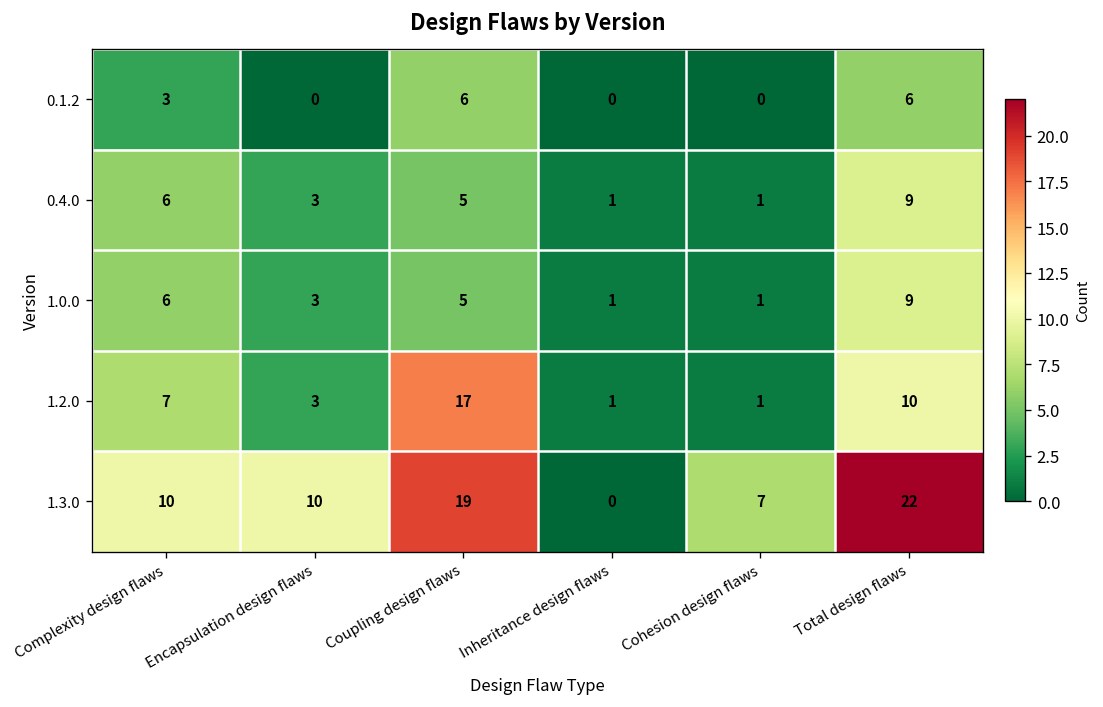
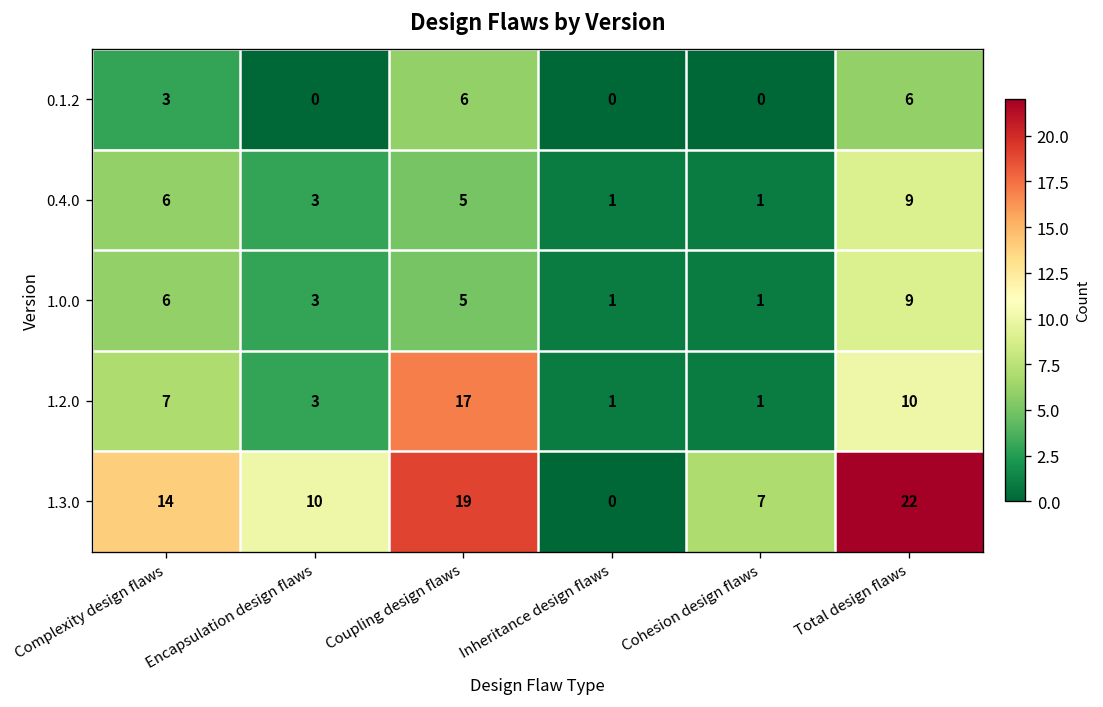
1.3.0, Complexity design flaws: 10 -> 14
